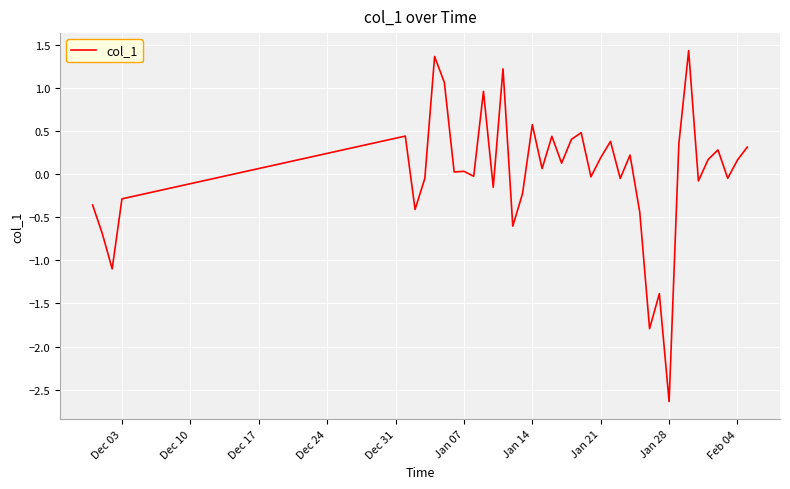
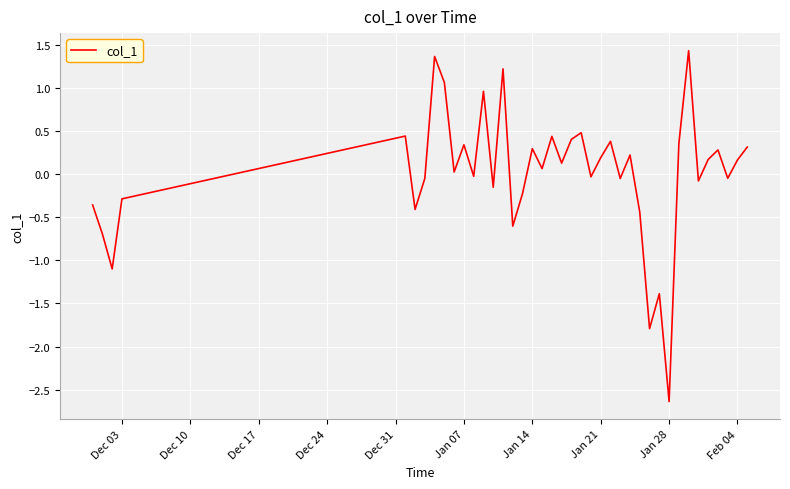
Jan 07: 0.0 -> 0.3
Jan 14: 0.6 -> 0.3
